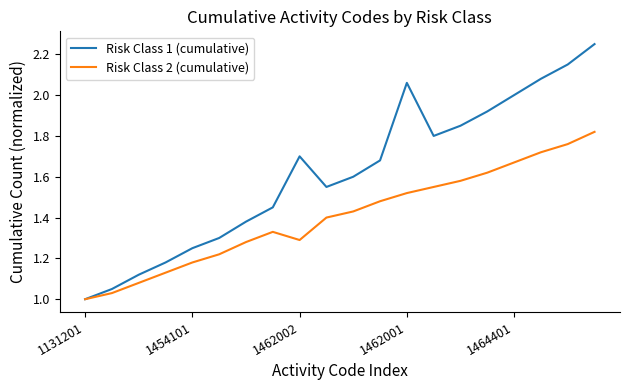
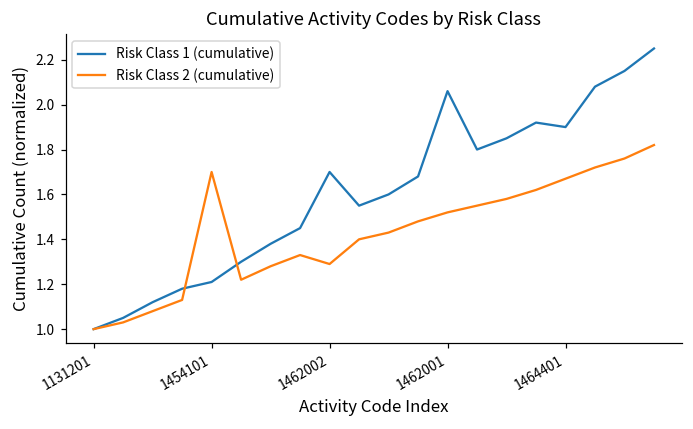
Risk Class 1 (cumulative), 1454101: 1.25 -> 1.21
Risk Class 2 (cumulative), 1454101: 1.18 -> 1.70
Risk Class 1 (cumulative), 1464401: 2.0 -> 1.9
